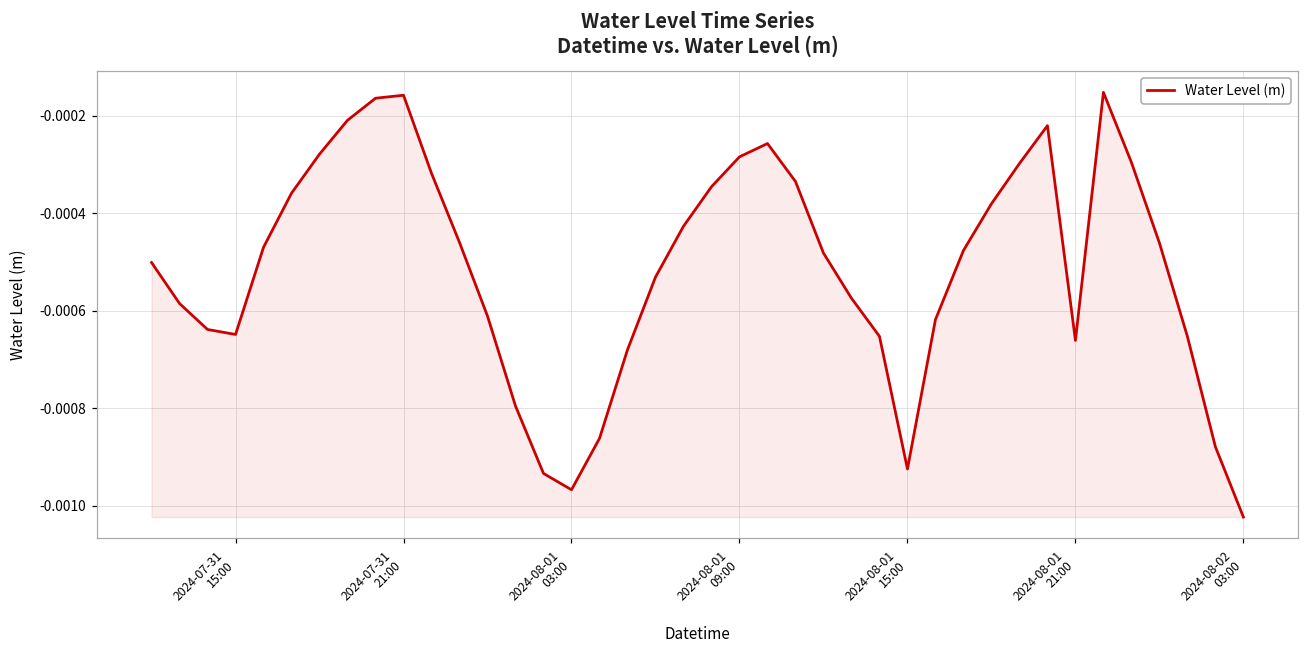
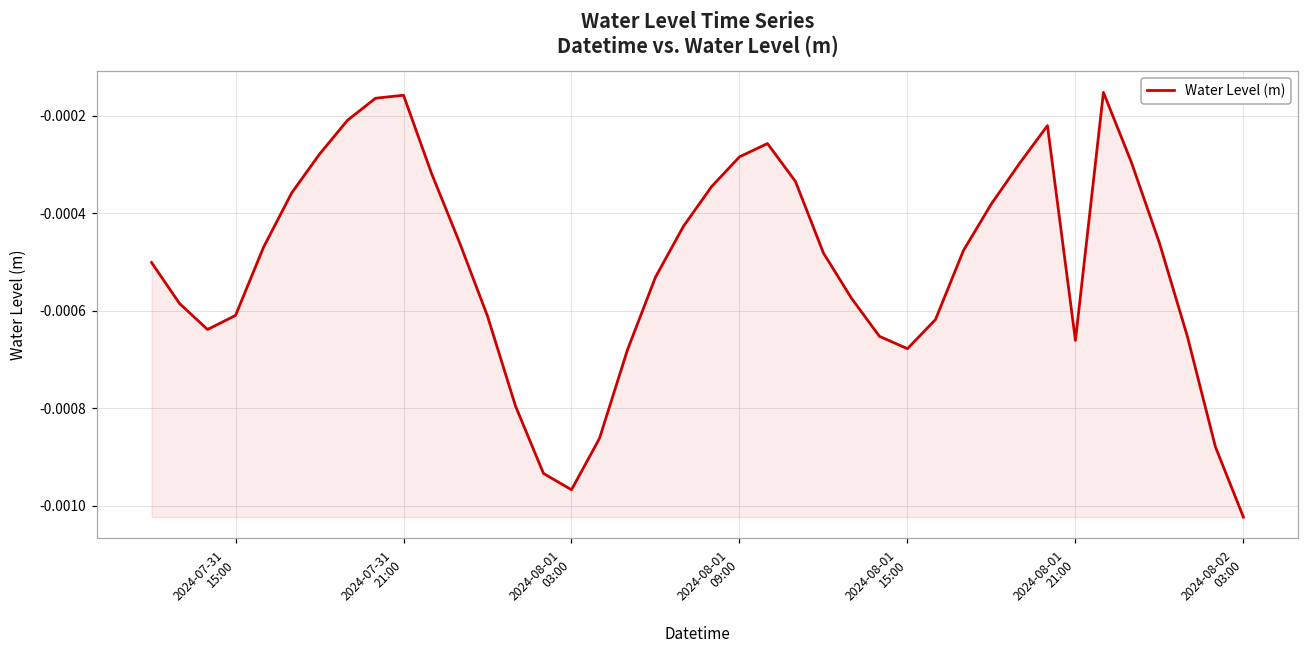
2024-07-31 15:00: -0.00065 -> -0.00061
2024-08-01 15:00: -0.00092 -> -0.00068
